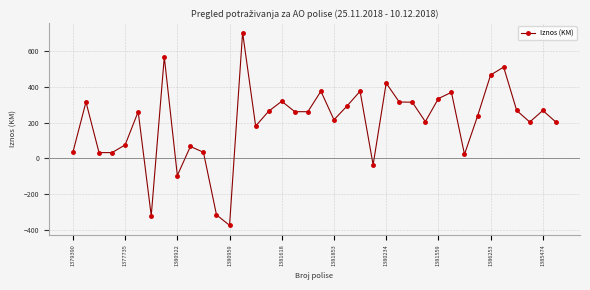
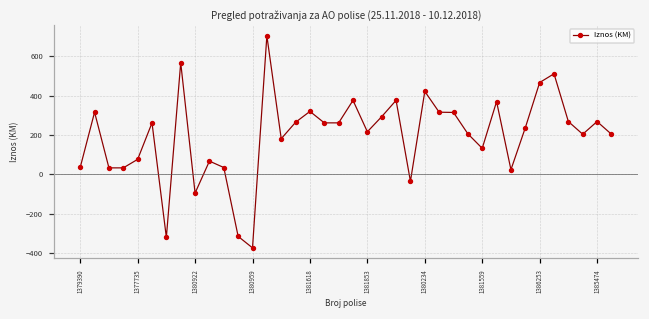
1381559: 340 -> 130
